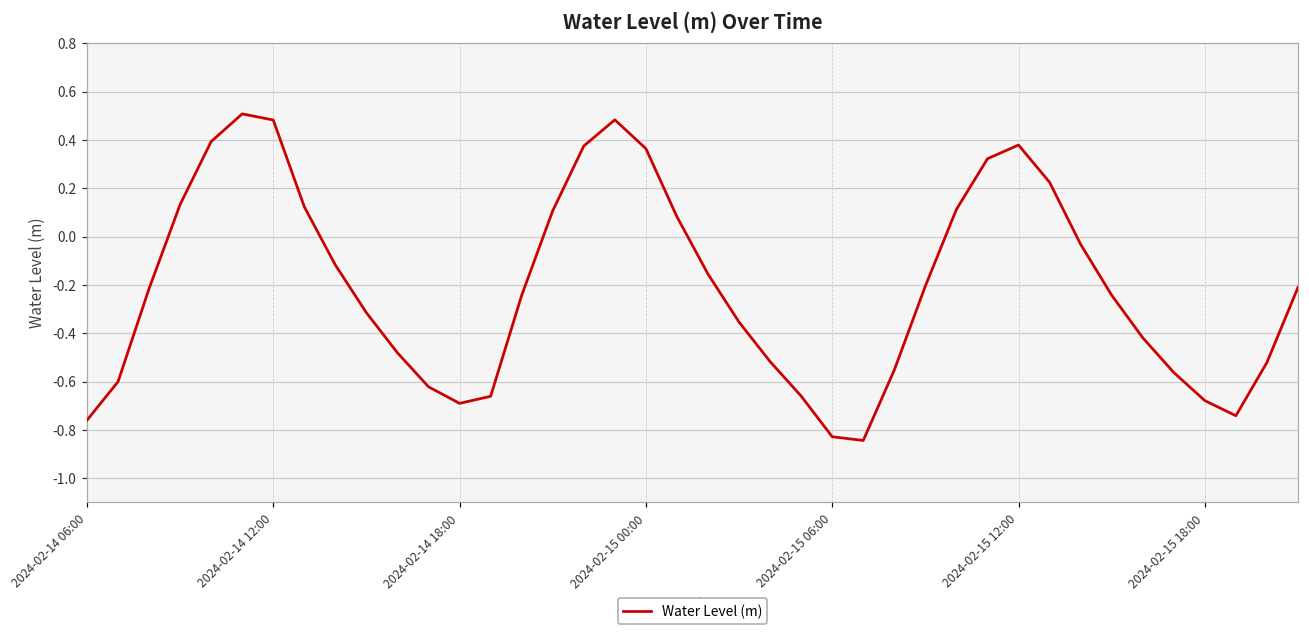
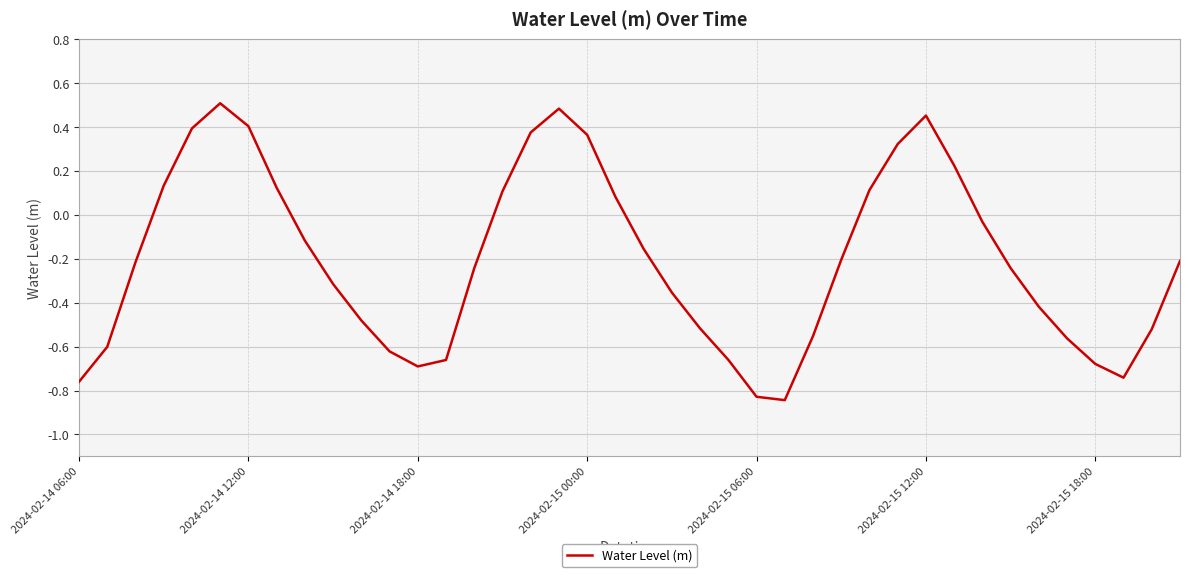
2024-02-14 12:00: 0.48 -> 0.40
2024-02-15 12:00: 0.38 -> 0.45
